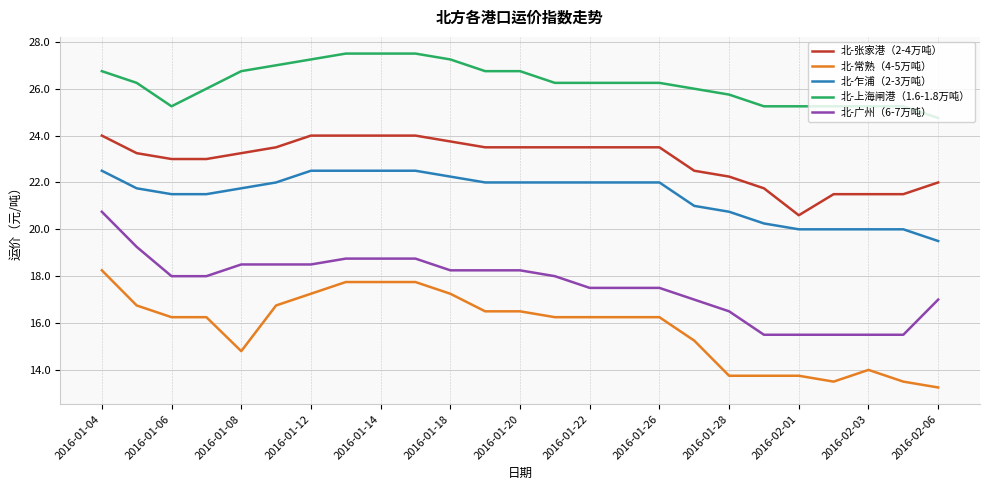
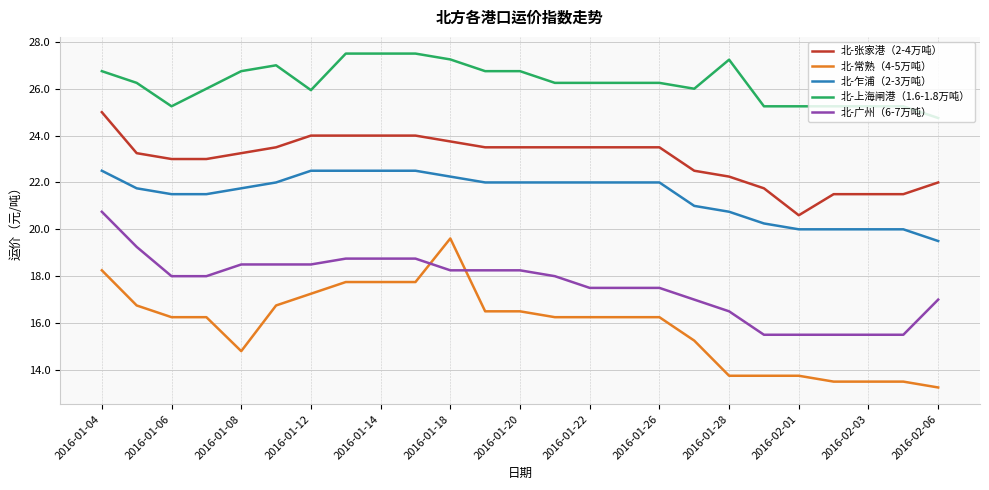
北-张家港（2-4万吨）, 2016-01-04: 24 -> 25
北-上海闸港（1.6-1.8万吨）, 2016-01-12: 27.3 -> 25.9
北-常熟（4-5万吨）, 2016-01-18: 17.3 -> 19.6
北-上海闸港（1.6-1.8万吨）, 2016-01-28: 25.8 -> 27.2
北-常熟（4-5万吨）, 2016-02-03: 14.0 -> 13.5
